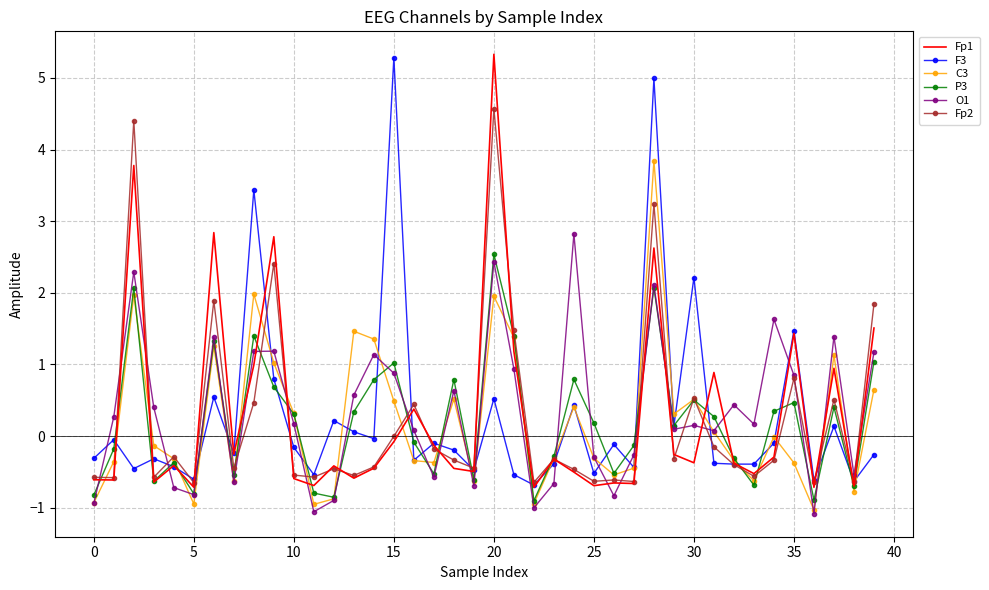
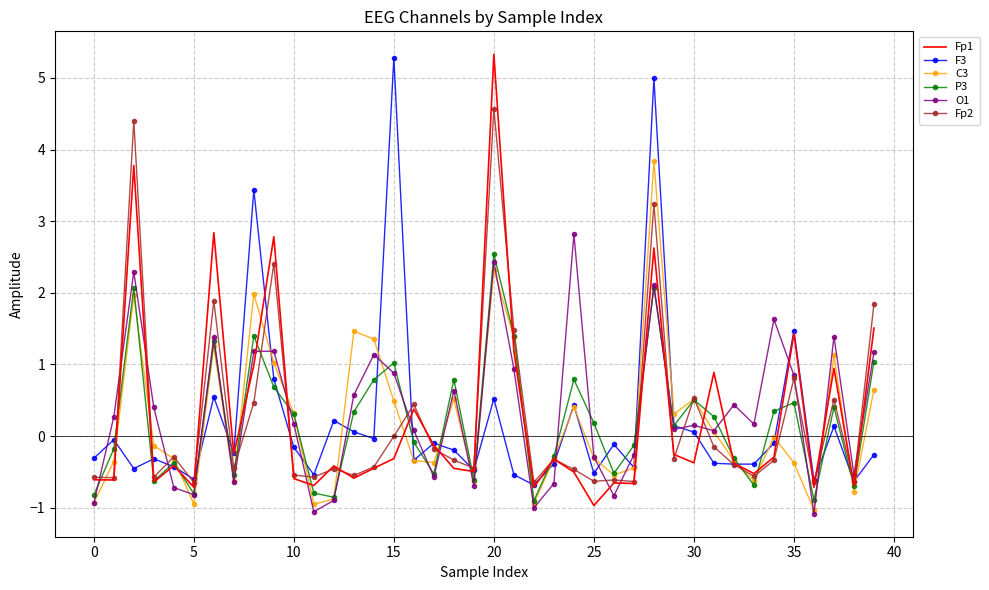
Fp1, 15: -0.1 -> -0.3
C3, 20: 2.0 -> 2.3
Fp1, 25: -0.7 -> -1.0
F3, 30: 2.2 -> 0.1
